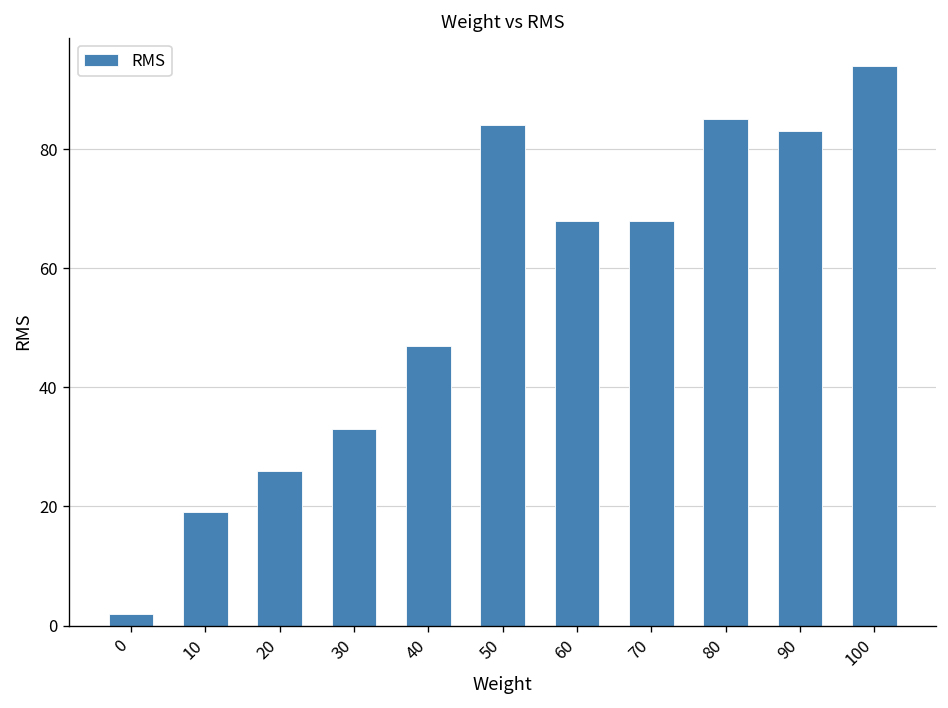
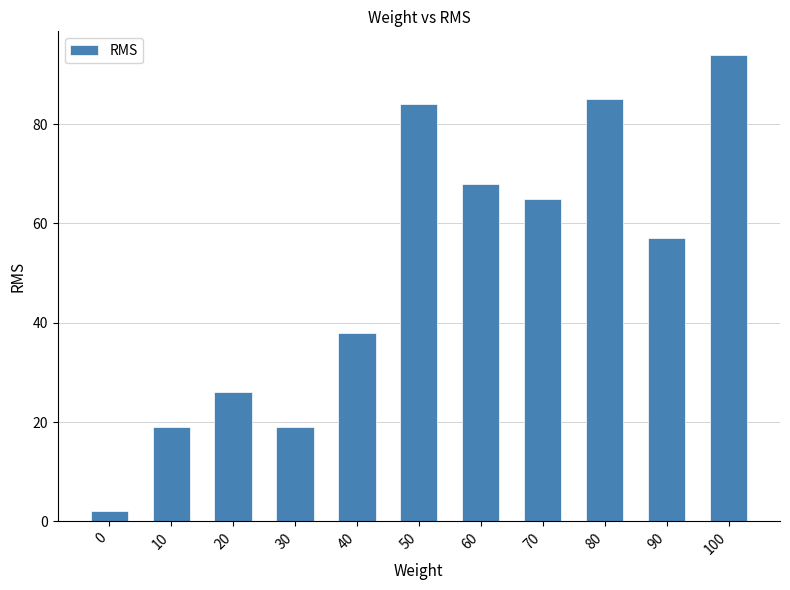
30: 33 -> 19
40: 47 -> 38
70: 68 -> 65
90: 83 -> 57
